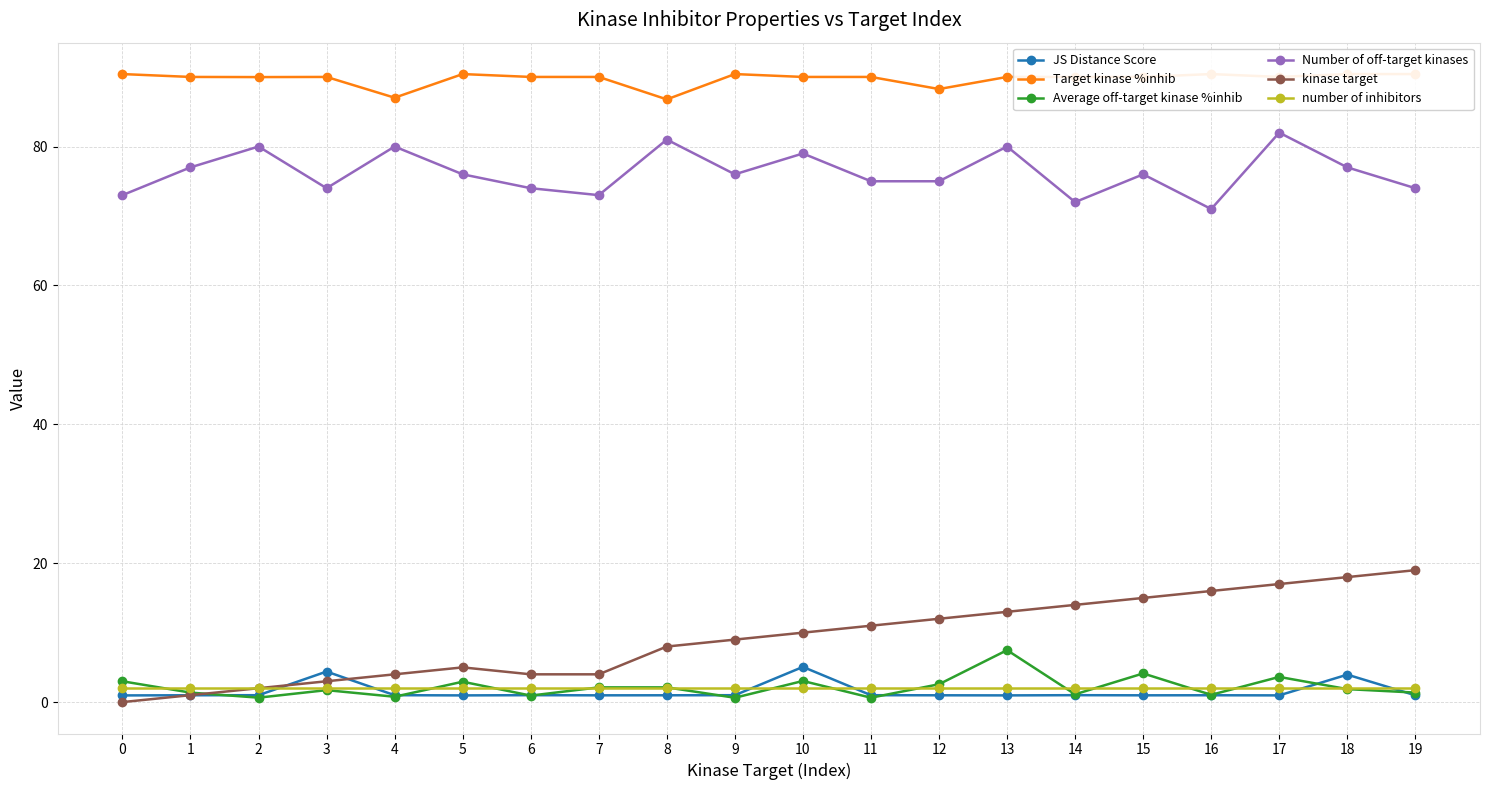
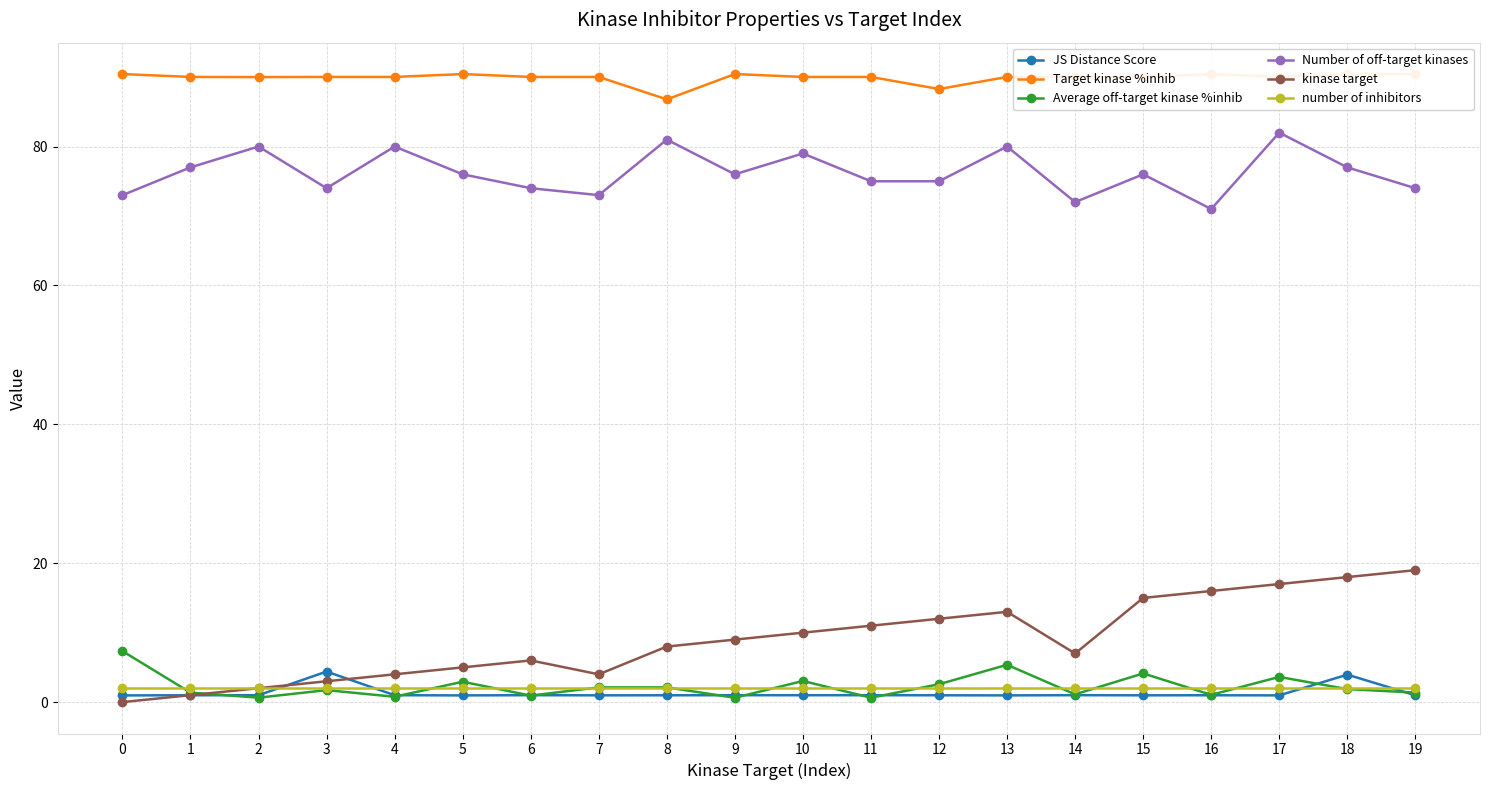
Average off-target kinase %inhib, 0: 3 -> 7
Target kinase %inhib, 4: 87 -> 90
kinase target, 6: 4 -> 6
JS Distance Score, 10: 5 -> 1
Average off-target kinase %inhib, 13: 7 -> 5
kinase target, 14: 14 -> 7
